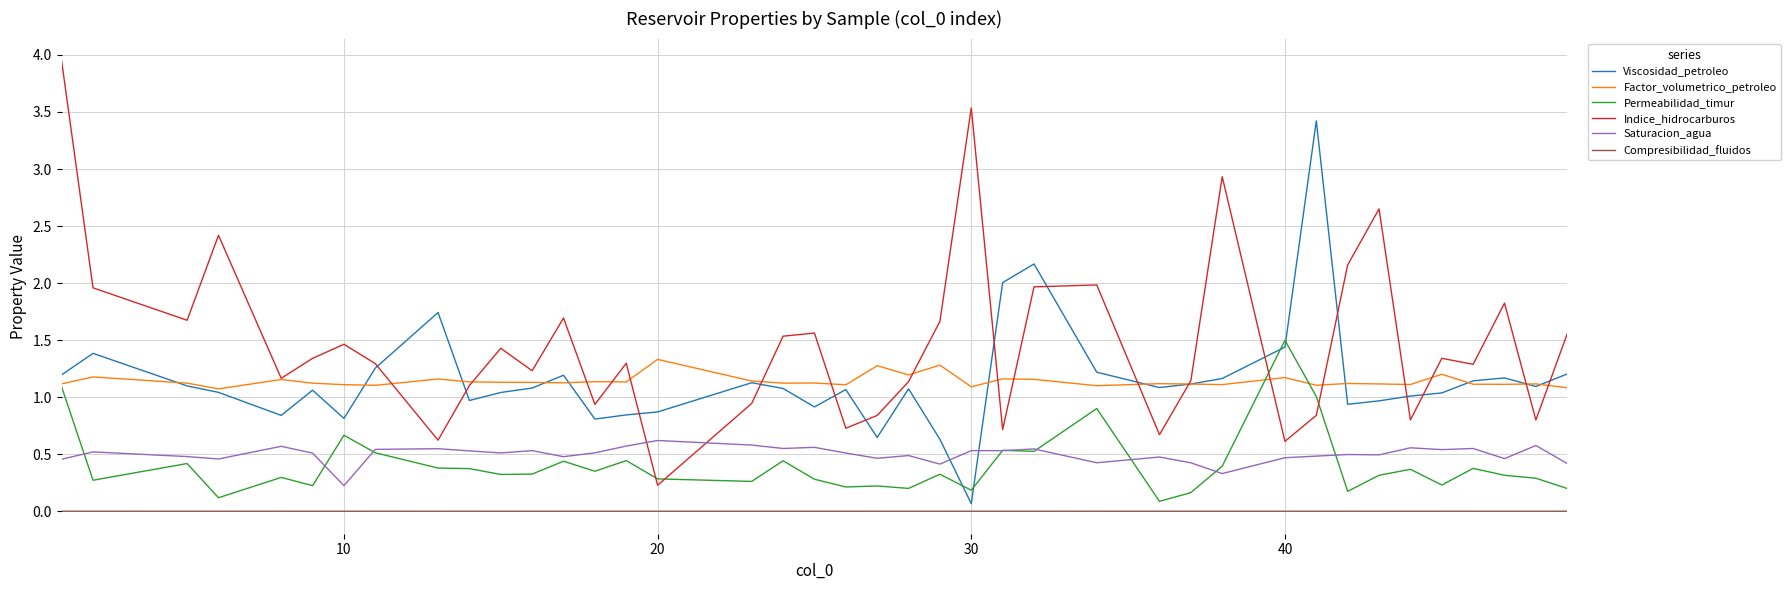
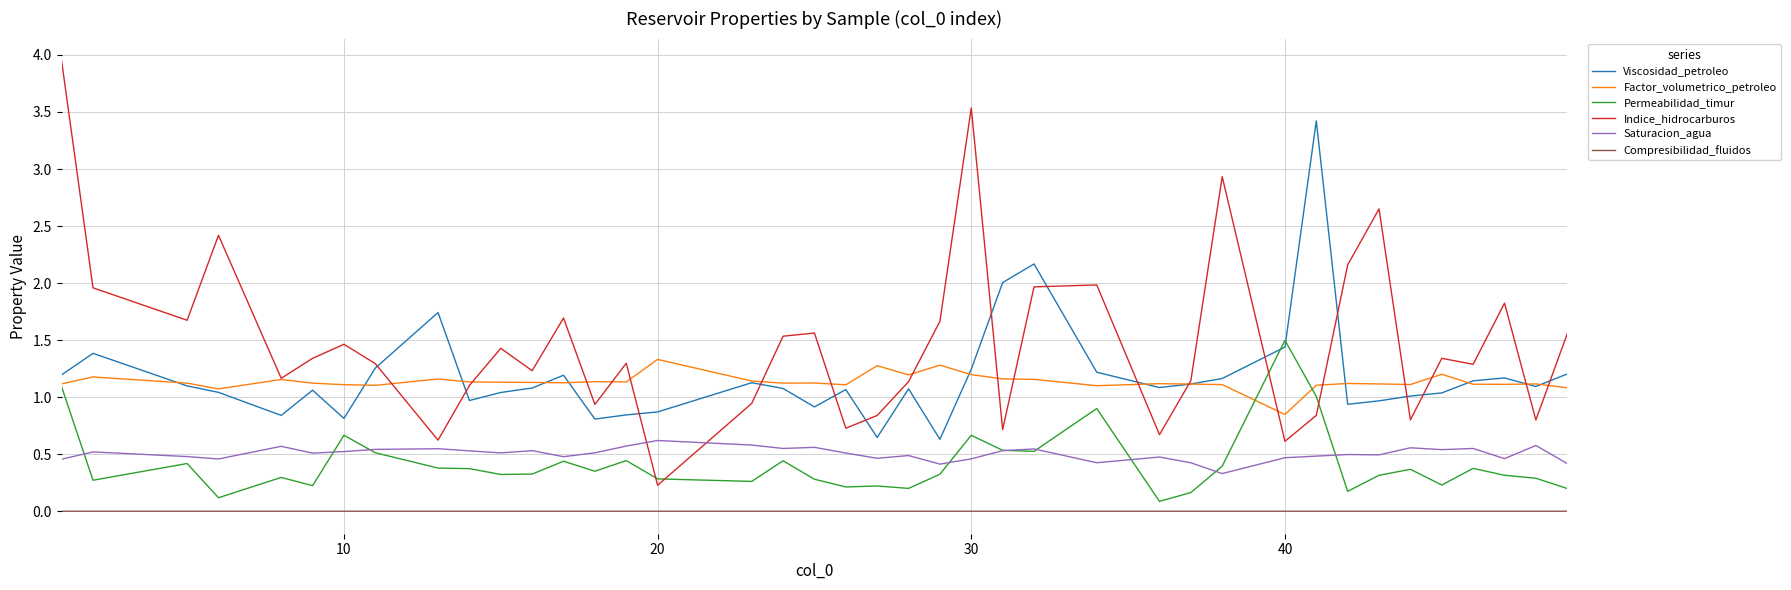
Saturacion_agua, 10: 0.22 -> 0.52
Viscosidad_petroleo, 30: 0.07 -> 1.25
Factor_volumetrico_petroleo, 30: 1.09 -> 1.20
Permeabilidad_timur, 30: 0.18 -> 0.67
Saturacion_agua, 30: 0.53 -> 0.46
Factor_volumetrico_petroleo, 40: 1.17 -> 0.85
